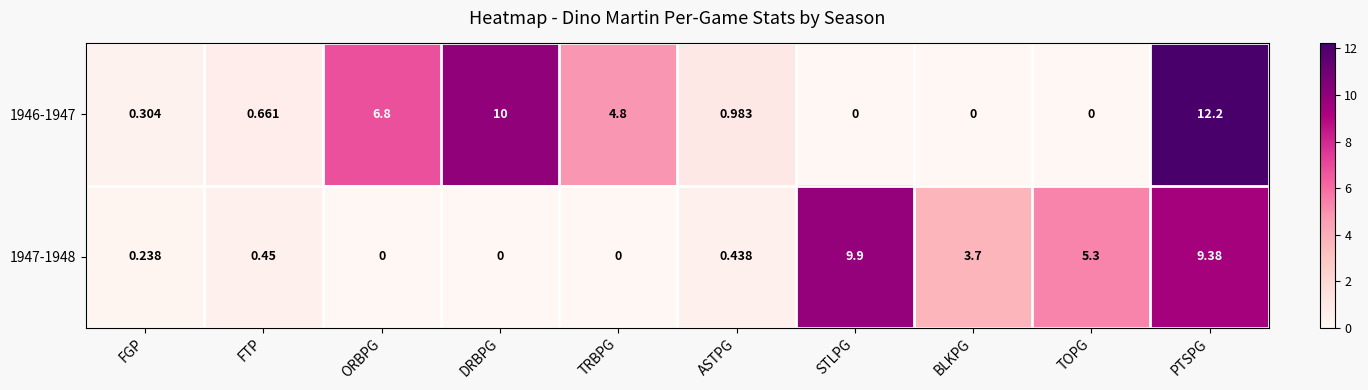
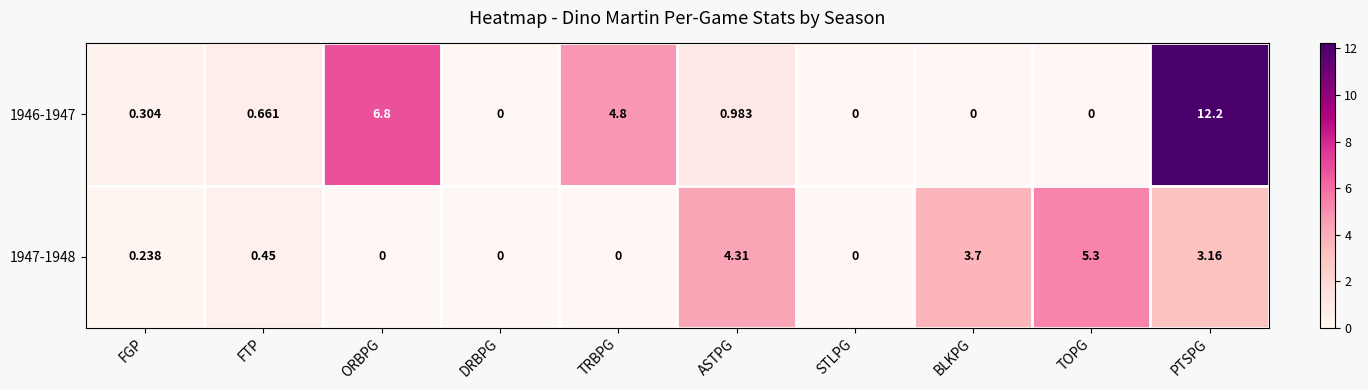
1946-1947, DRBPG: 10 -> 0
1947-1948, ASTPG: 0.438 -> 4.31
1947-1948, STLPG: 9.9 -> 0
1947-1948, PTSPG: 9.38 -> 3.16
